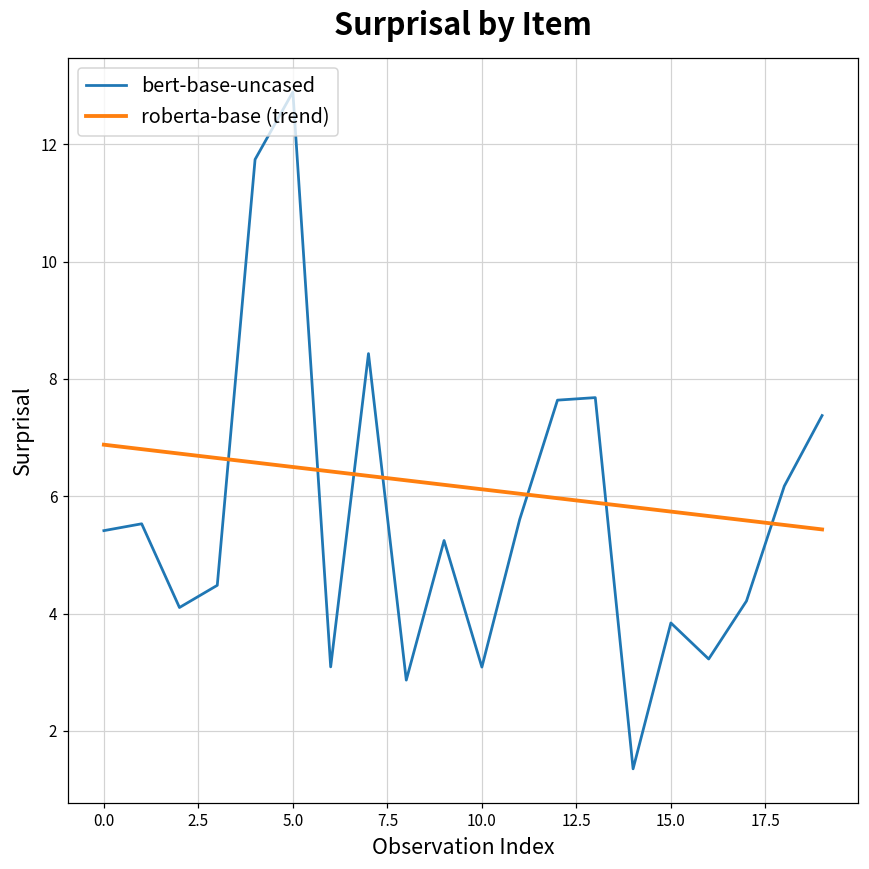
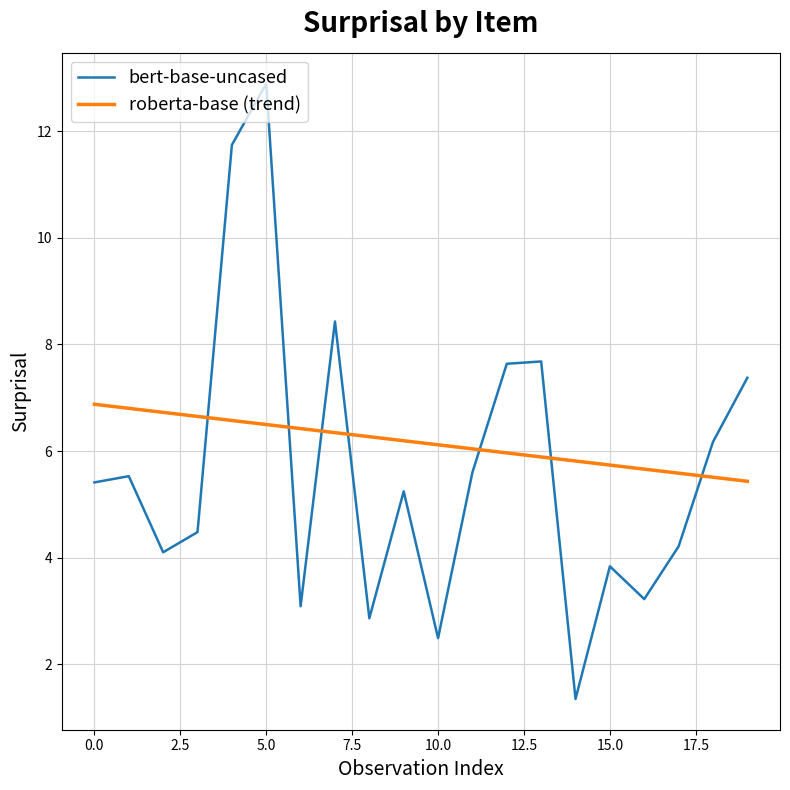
bert-base-uncased, 10.0: 3.1 -> 2.5
